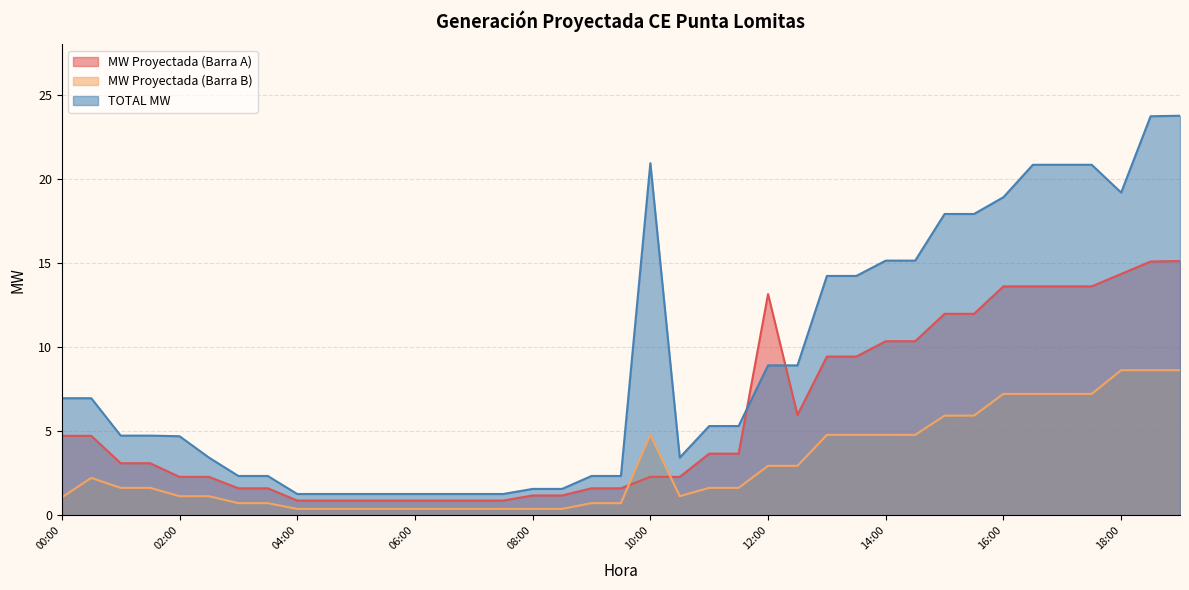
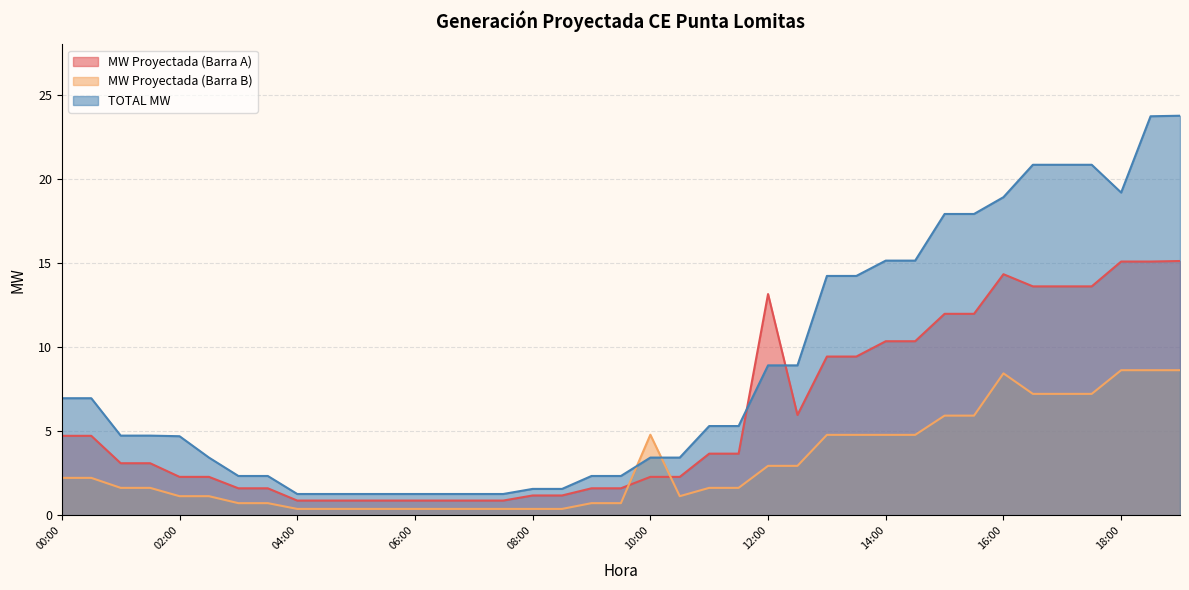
MW Proyectada (Barra B), 00:00: 1.1 -> 2.2
TOTAL MW, 10:00: 20.9 -> 3.4
MW Proyectada (Barra A), 16:00: 13.6 -> 14.3
MW Proyectada (Barra B), 16:00: 7.2 -> 8.4
MW Proyectada (Barra A), 18:00: 14.4 -> 15.1
